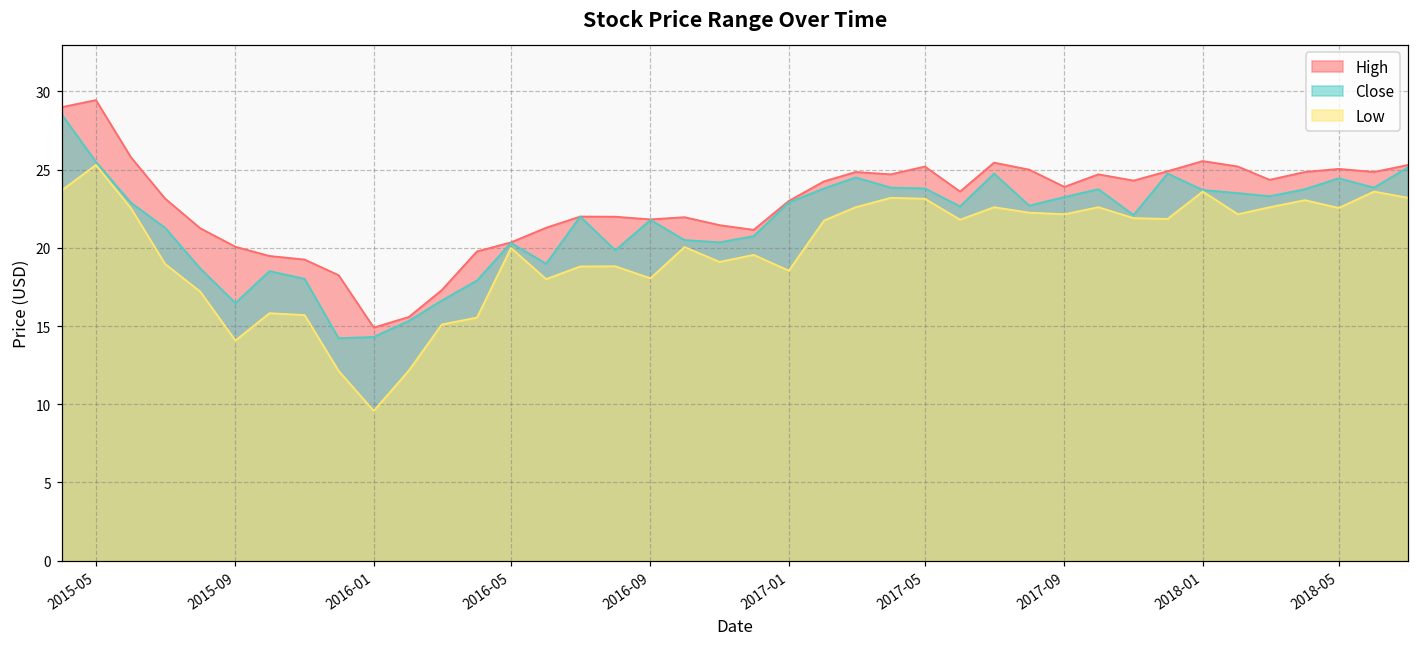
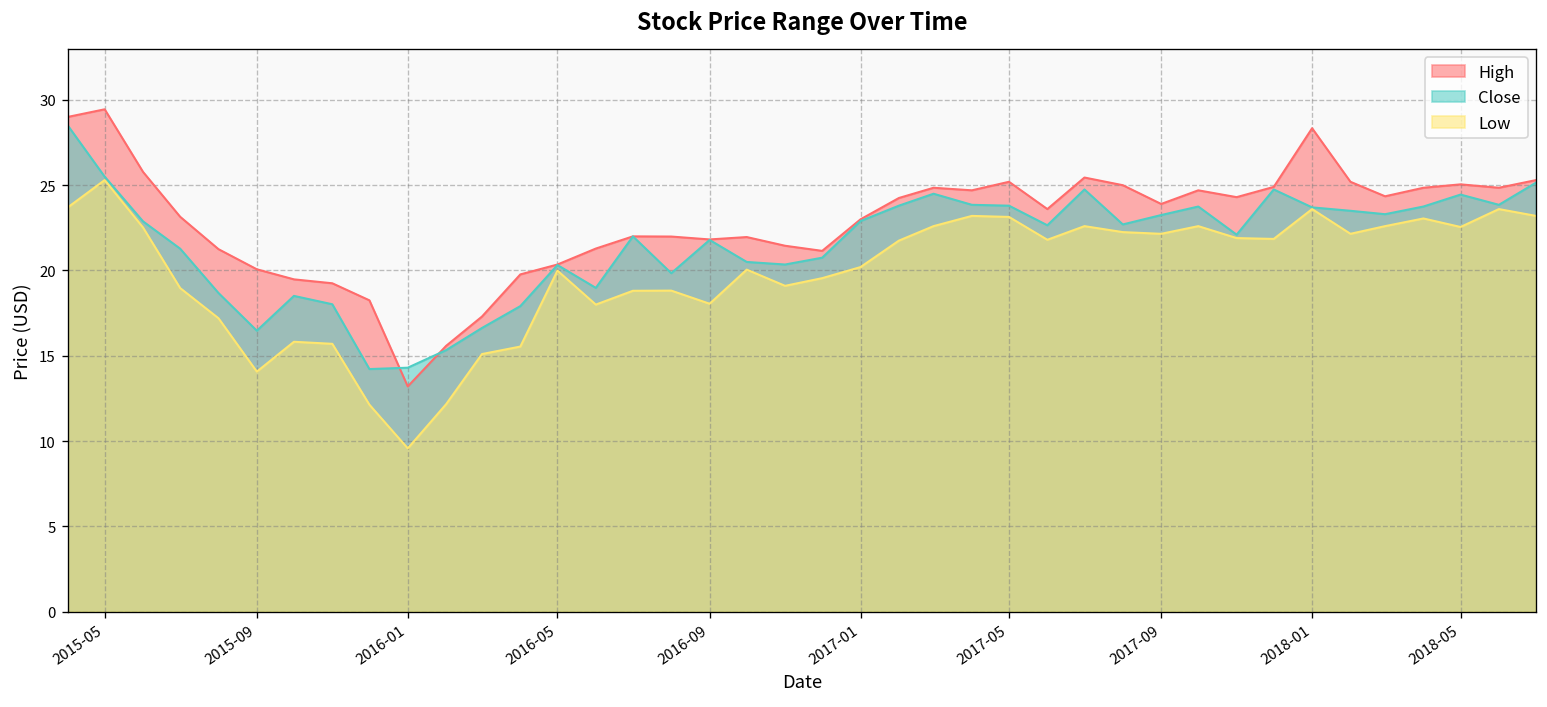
High, 2016-01: 14.9 -> 13.2
Low, 2017-01: 18.5 -> 20.2
High, 2018-01: 25.5 -> 28.3
